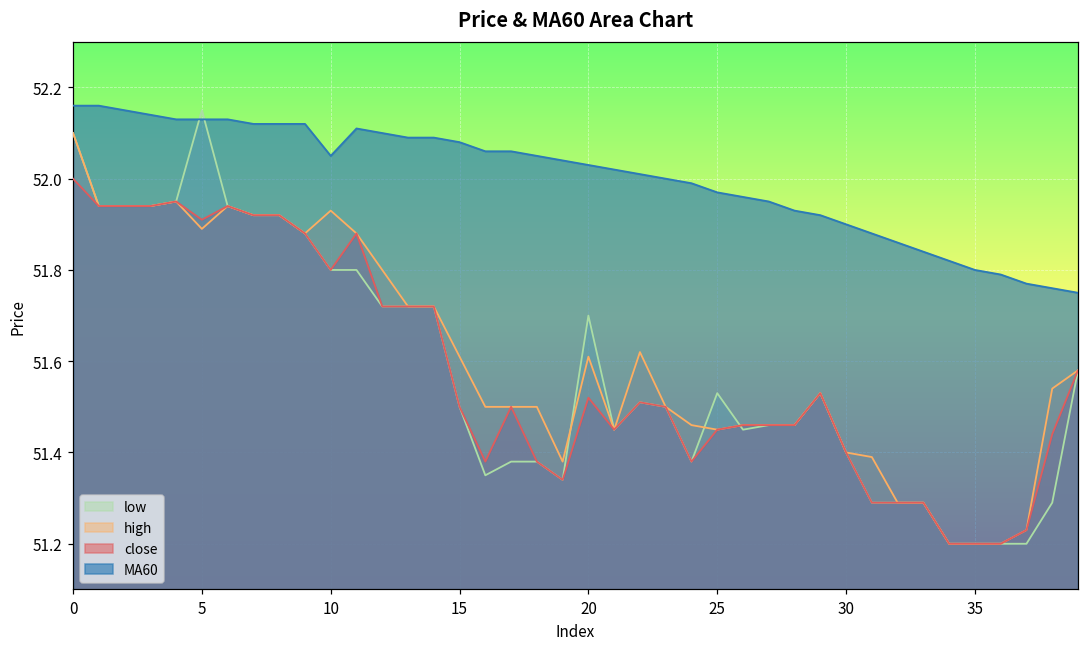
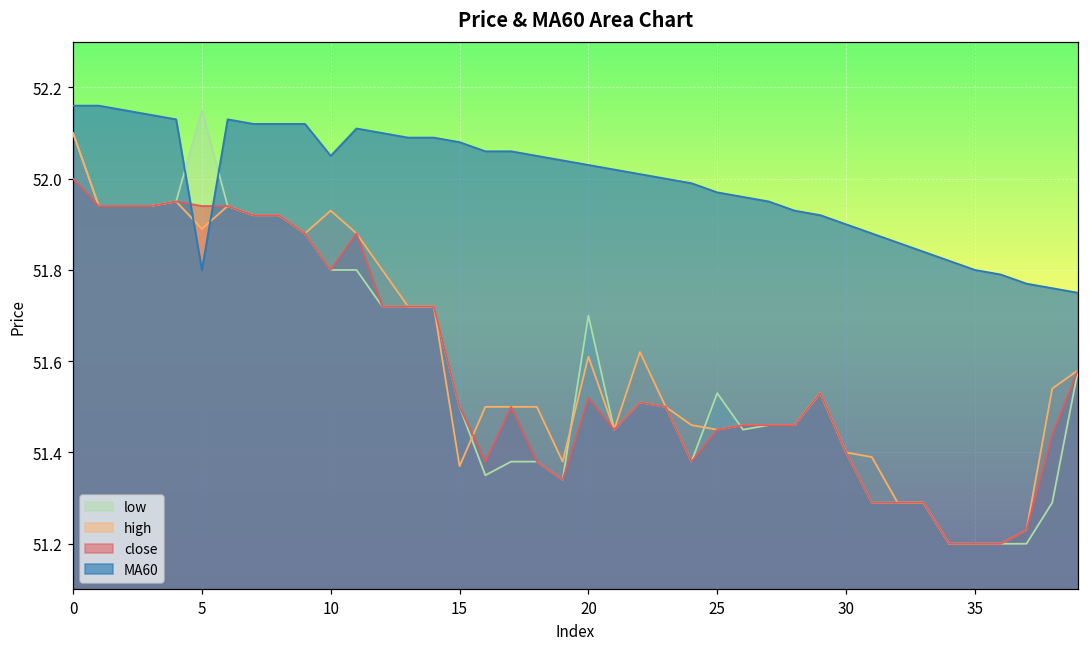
close, 5: 51.91 -> 51.94
MA60, 5: 52.13 -> 51.80
high, 15: 51.61 -> 51.37
